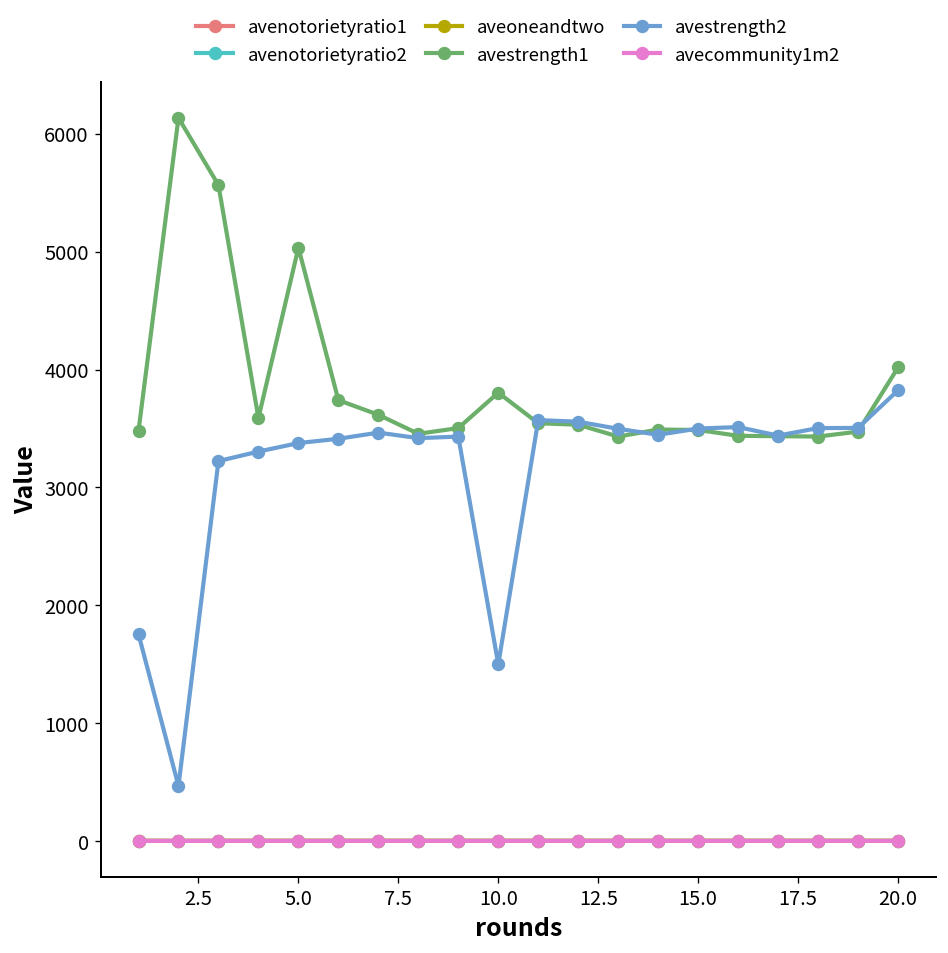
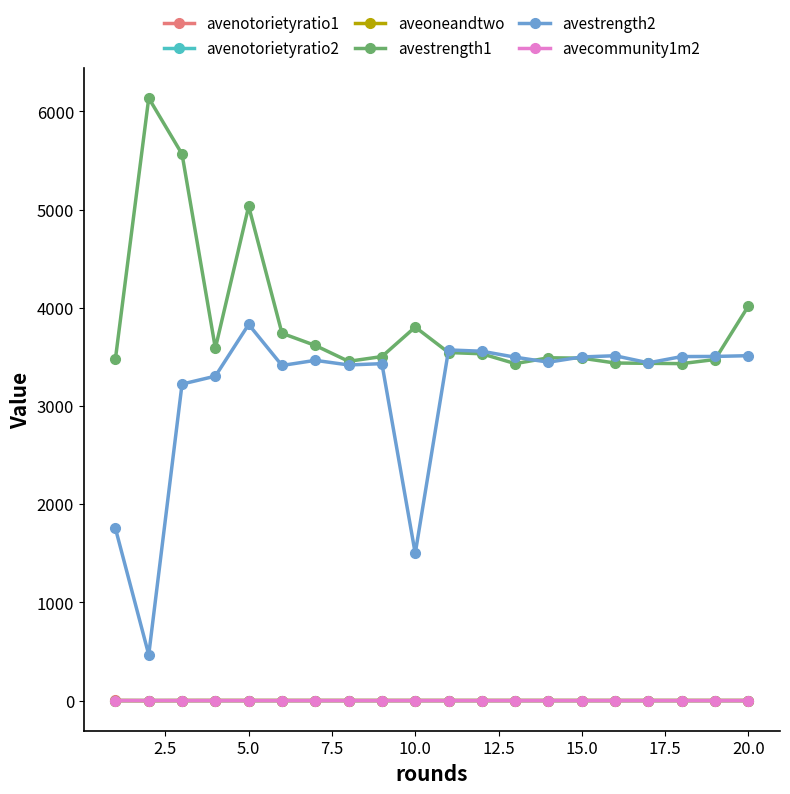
avestrength2, 5.0: 3400 -> 3800
avestrength2, 20.0: 3800 -> 3500
